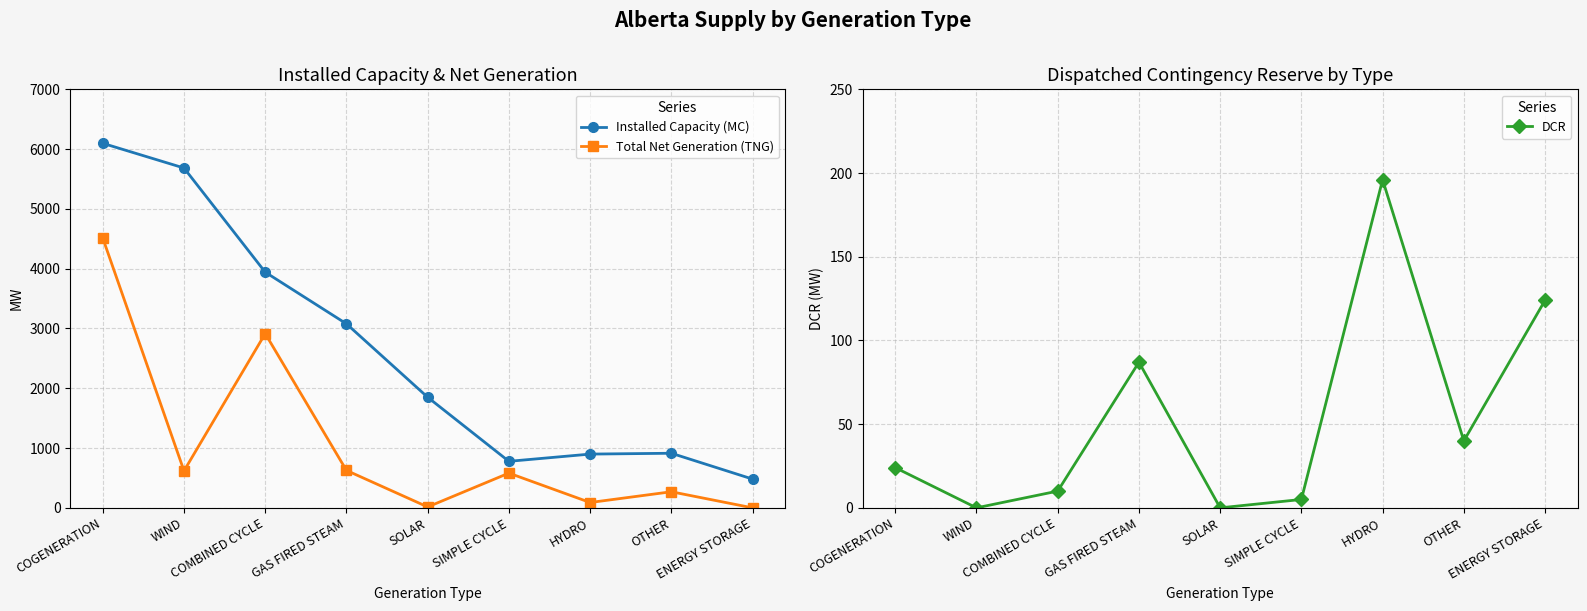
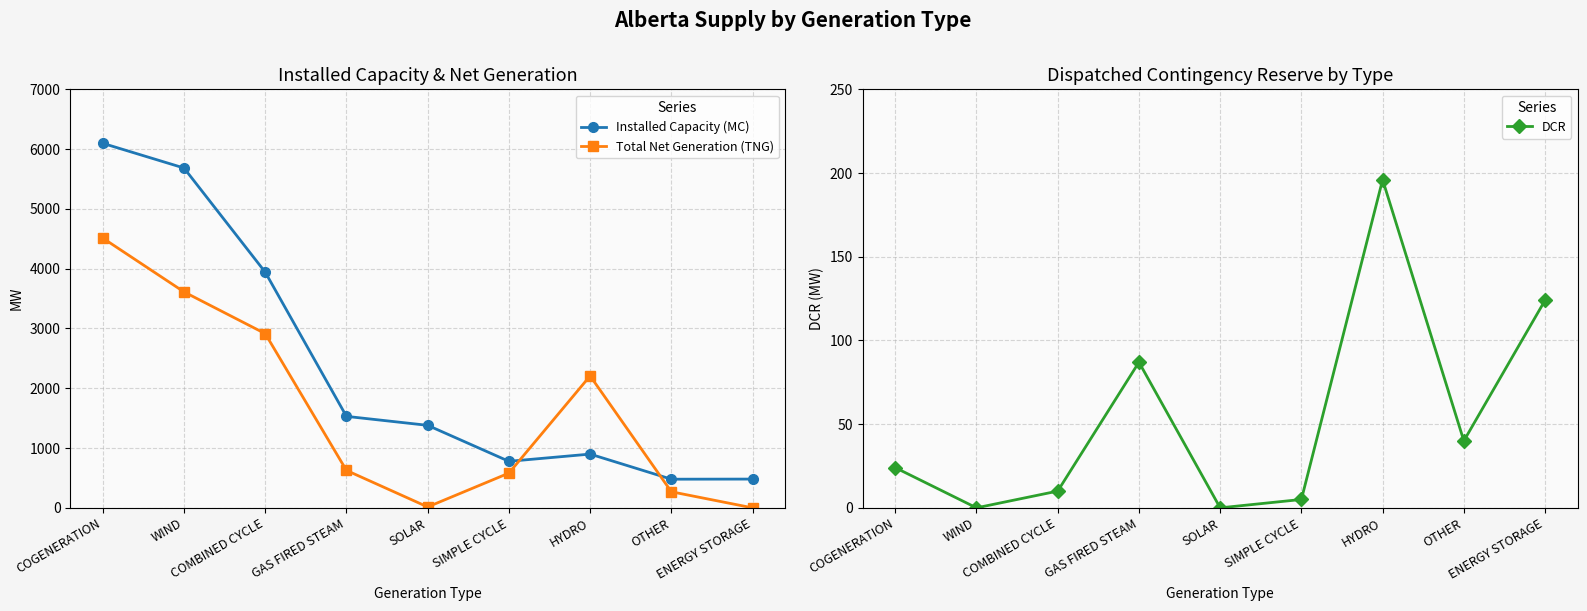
Installed Capacity & Net Generation, Total Net Generation (TNG), WIND: 600 -> 3600
Installed Capacity & Net Generation, Installed Capacity (MC), GAS FIRED STEAM: 3100 -> 1500
Installed Capacity & Net Generation, Installed Capacity (MC), SOLAR: 1900 -> 1400
Installed Capacity & Net Generation, Total Net Generation (TNG), HYDRO: 100 -> 2200
Installed Capacity & Net Generation, Installed Capacity (MC), OTHER: 900 -> 500
